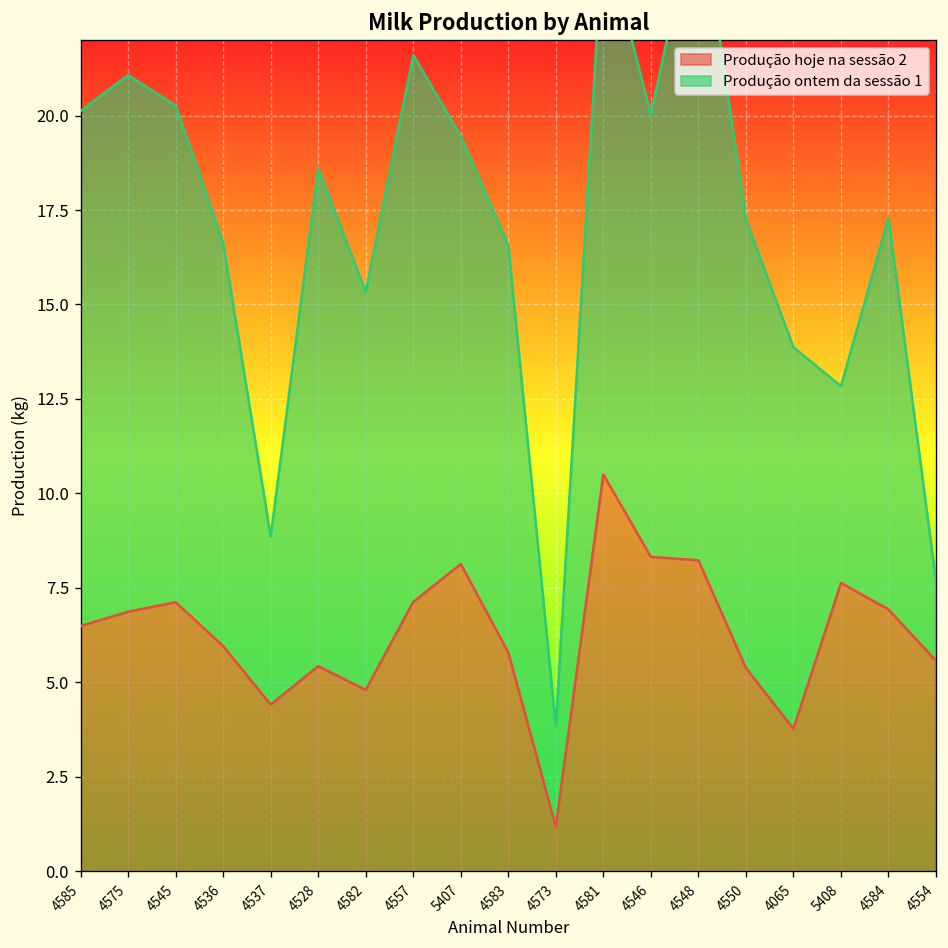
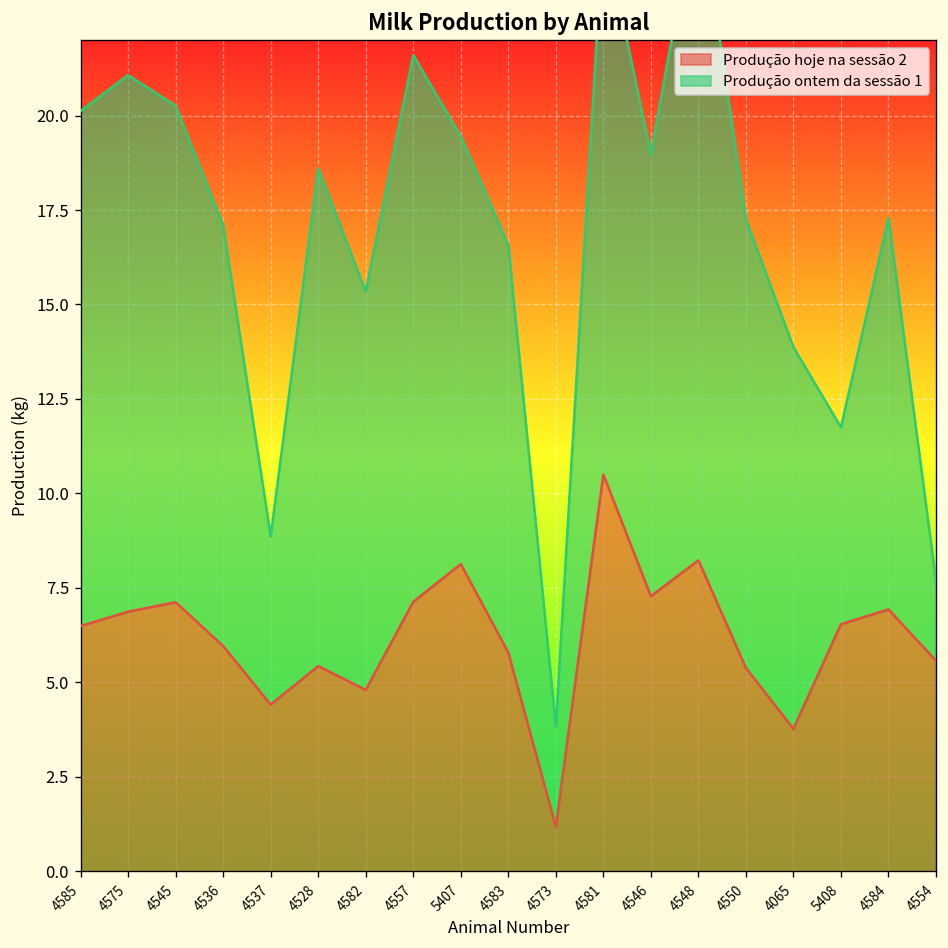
Produção ontem da sessão 1, 4536: 10.7 -> 11.1
Produção hoje na sessão 2, 4546: 8.3 -> 7.3
Produção hoje na sessão 2, 5408: 7.6 -> 6.5
